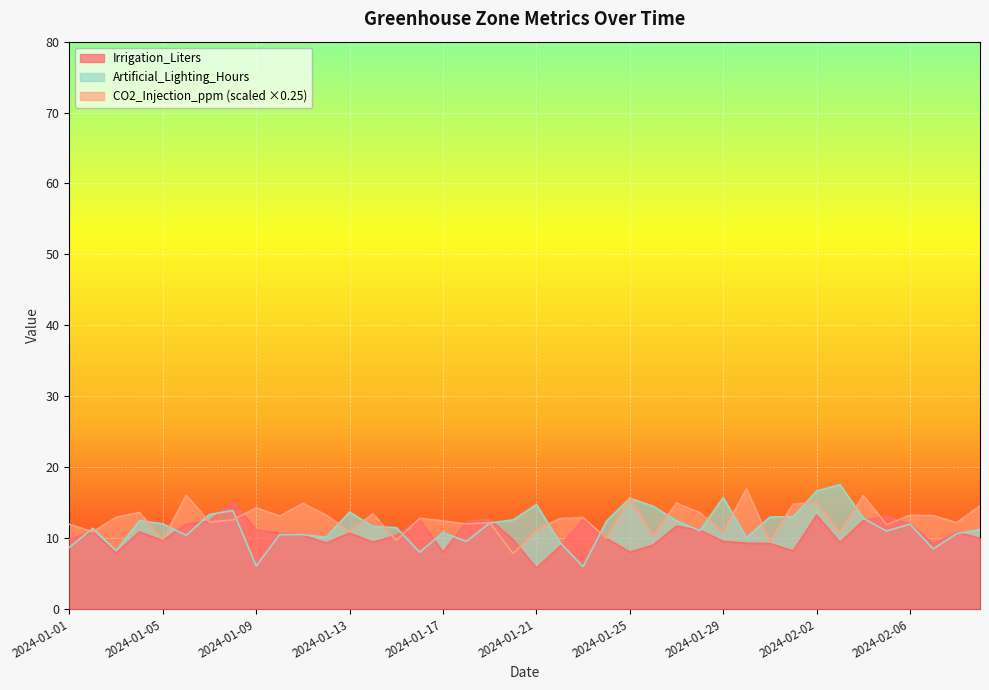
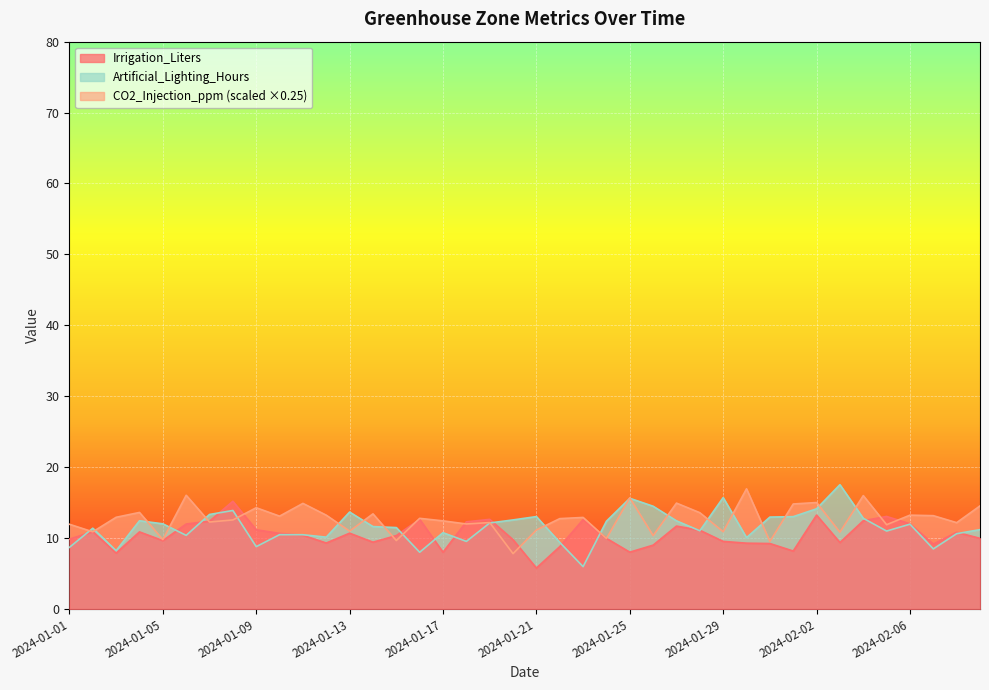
Artificial_Lighting_Hours, 2024-01-09: 6 -> 9
Artificial_Lighting_Hours, 2024-01-21: 15 -> 13
Artificial_Lighting_Hours, 2024-02-02: 17 -> 14
